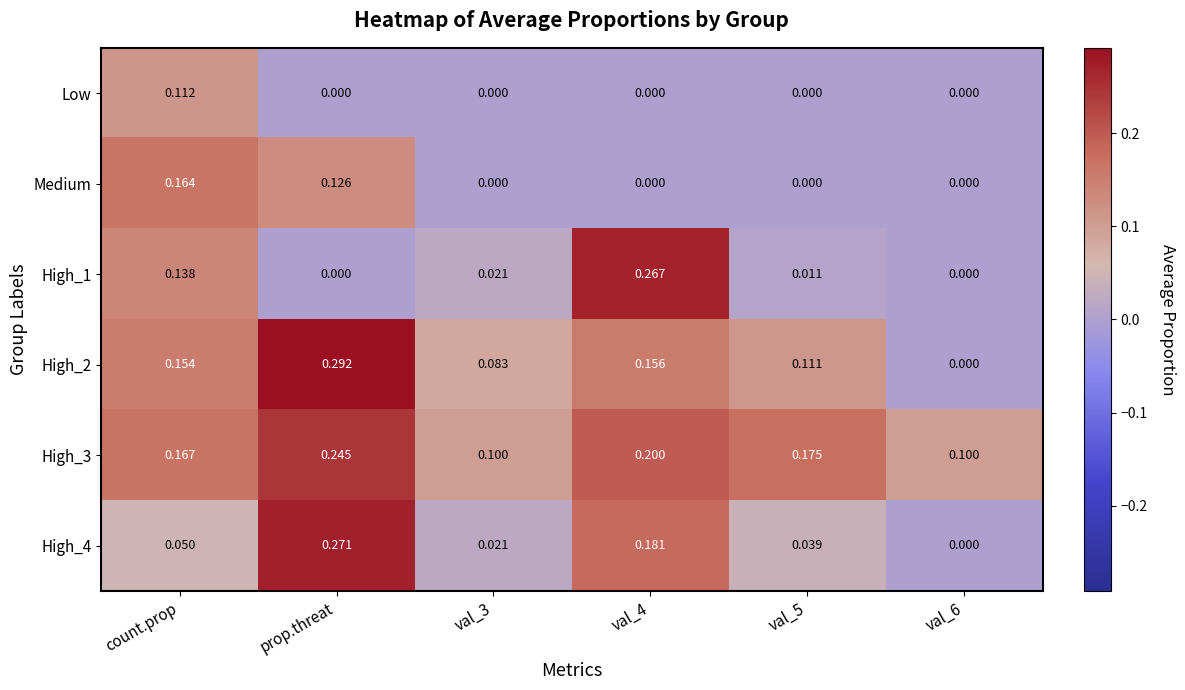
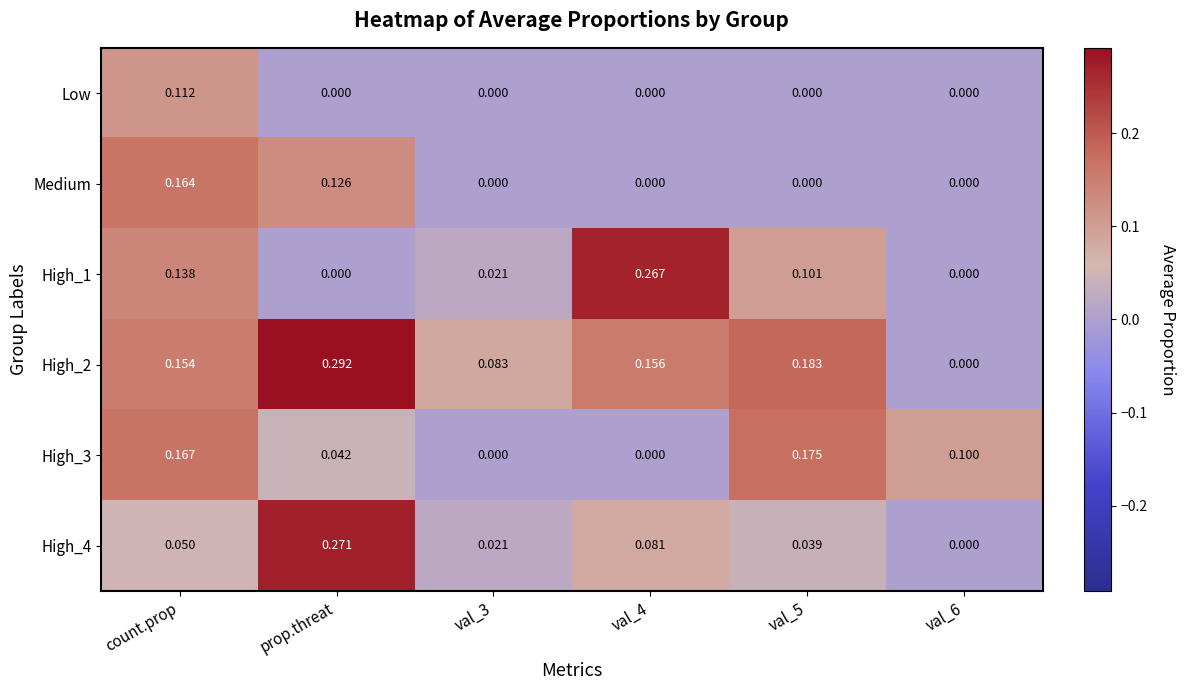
High_1, val_5: 0.011 -> 0.101
High_2, val_5: 0.111 -> 0.183
High_3, prop.threat: 0.245 -> 0.042
High_3, val_3: 0.100 -> 0.000
High_3, val_4: 0.200 -> 0.000
High_4, val_4: 0.181 -> 0.081
